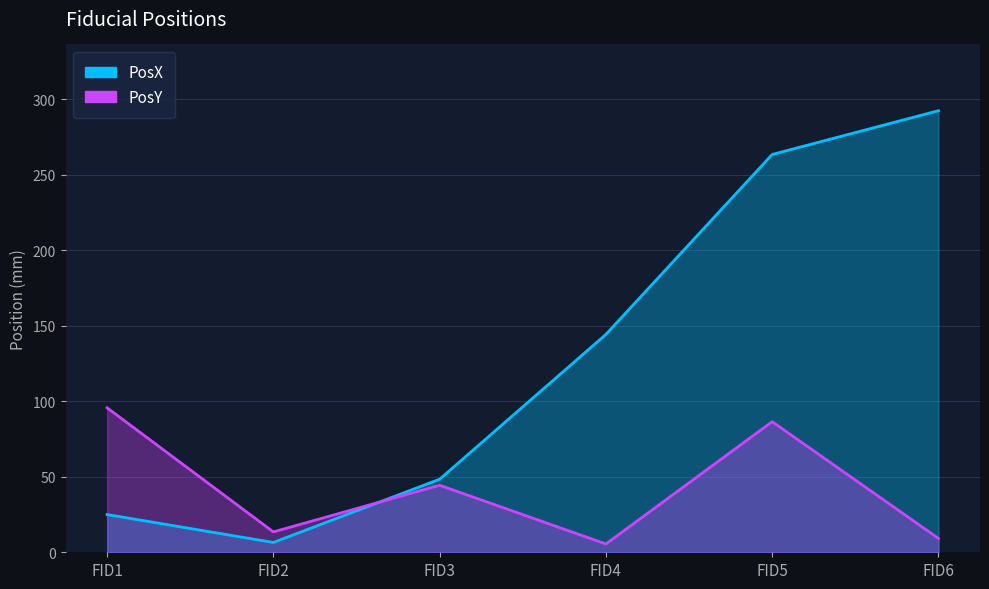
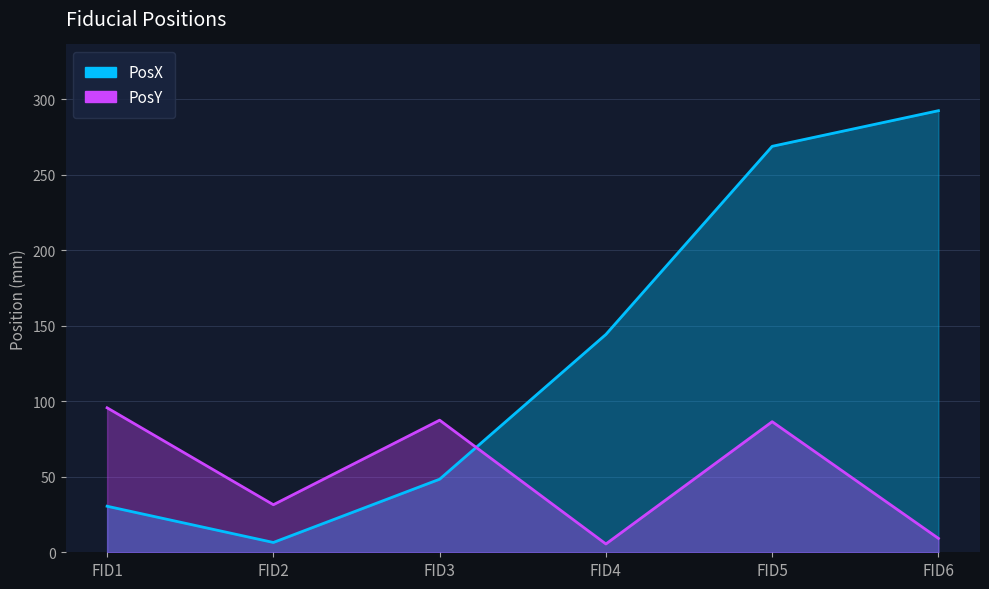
PosX, FID1: 25 -> 31
PosY, FID2: 14 -> 32
PosY, FID3: 44 -> 88
PosX, FID5: 264 -> 269
